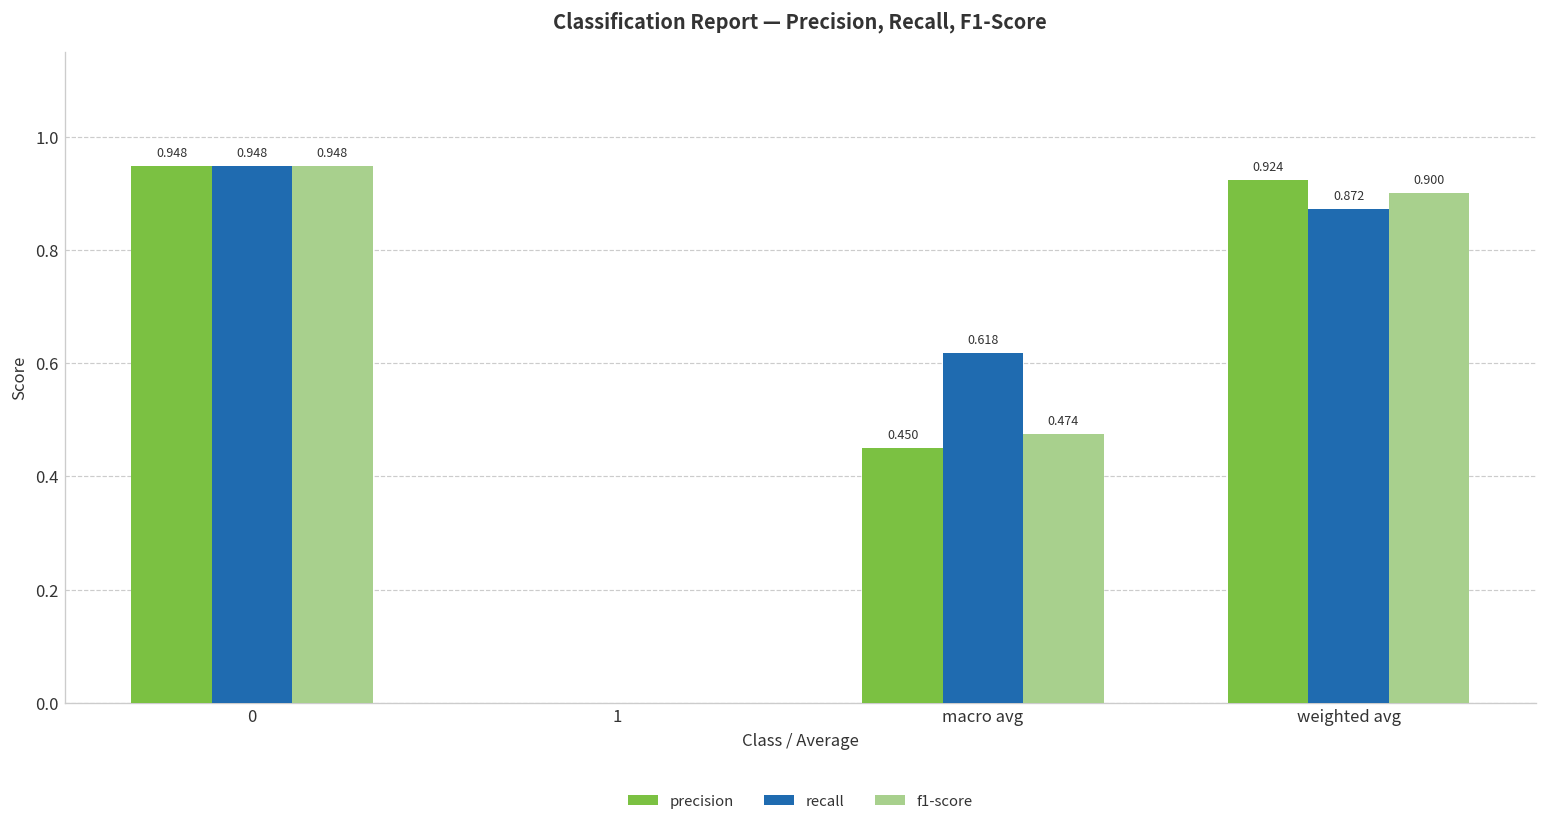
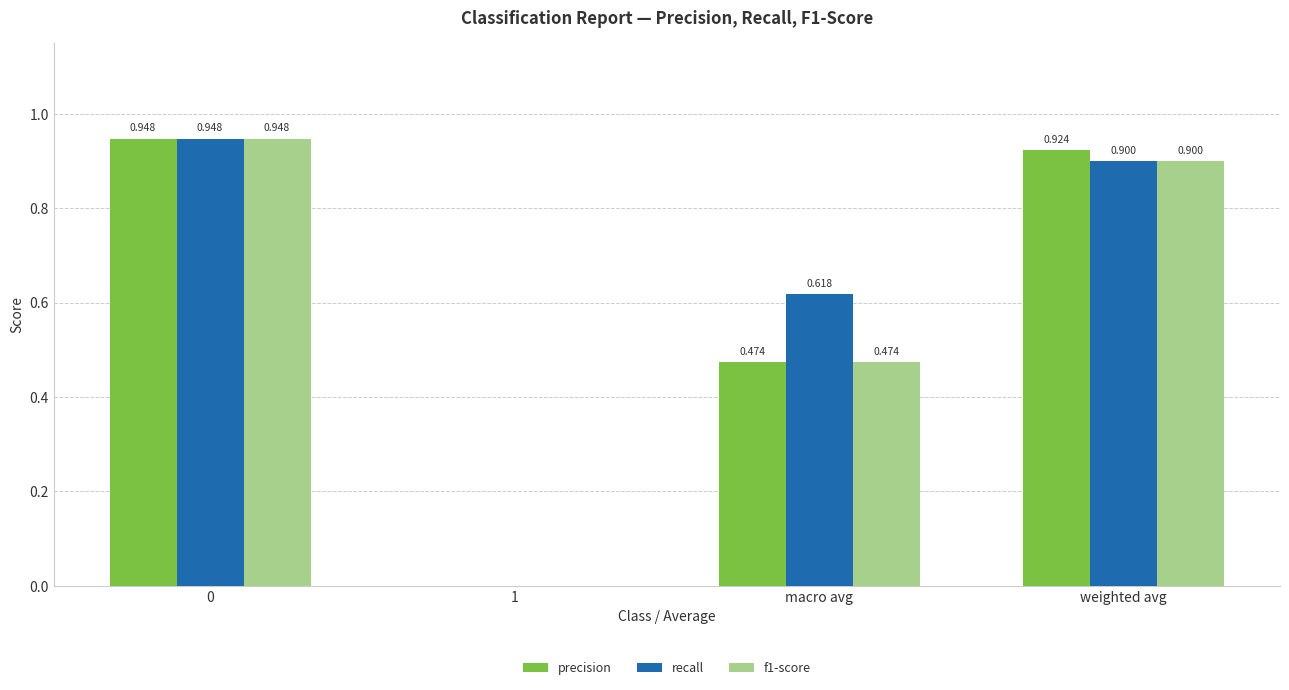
precision, macro avg: 0.450 -> 0.474
recall, weighted avg: 0.872 -> 0.900
